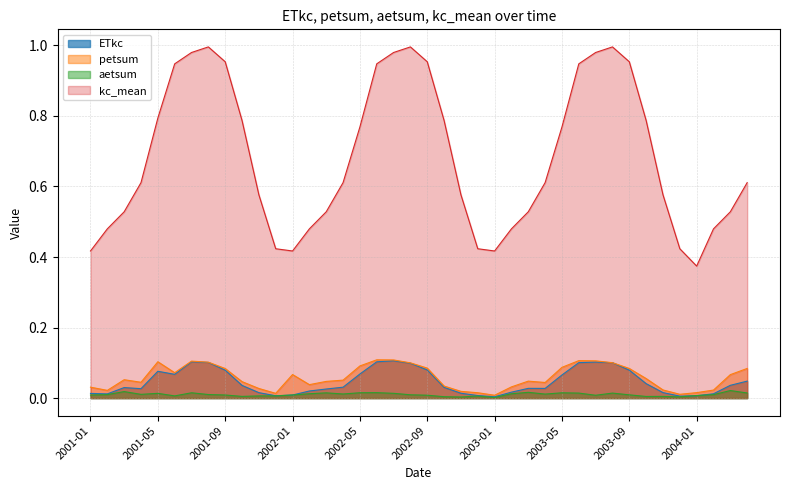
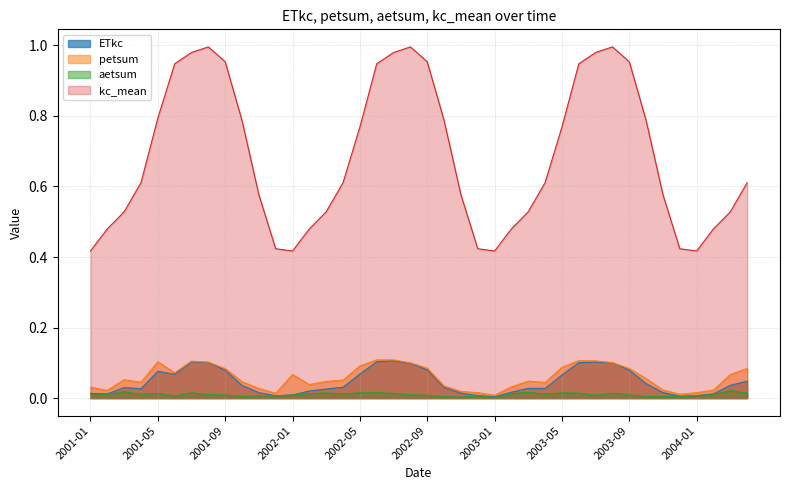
kc_mean, 2004-01: 0.37 -> 0.42
